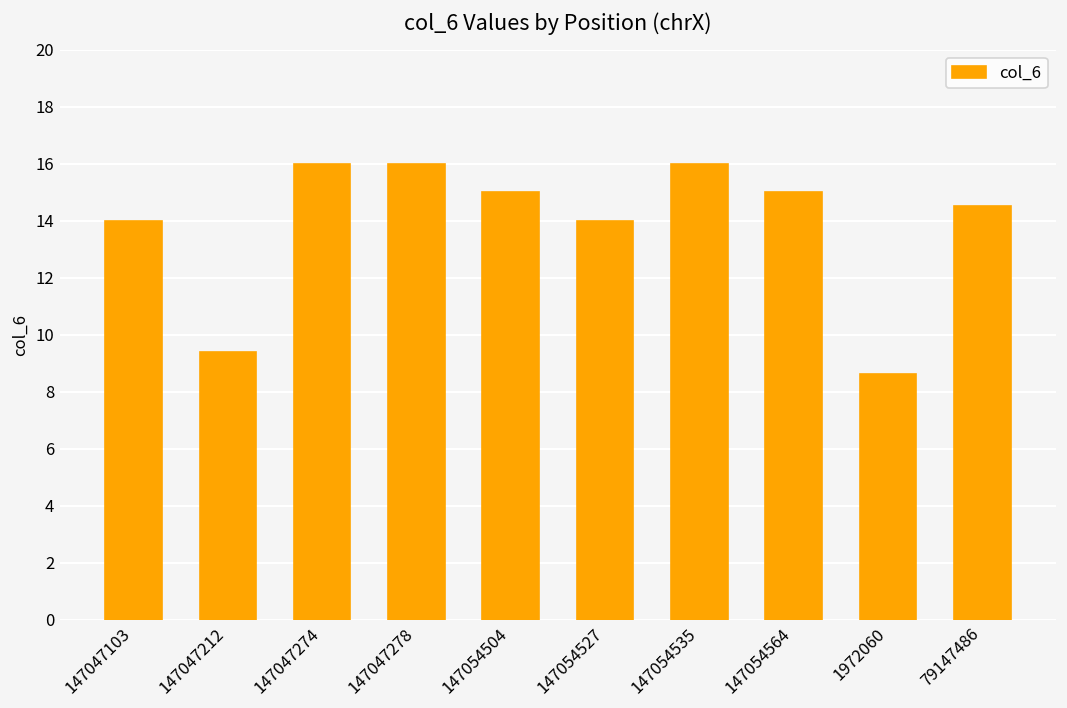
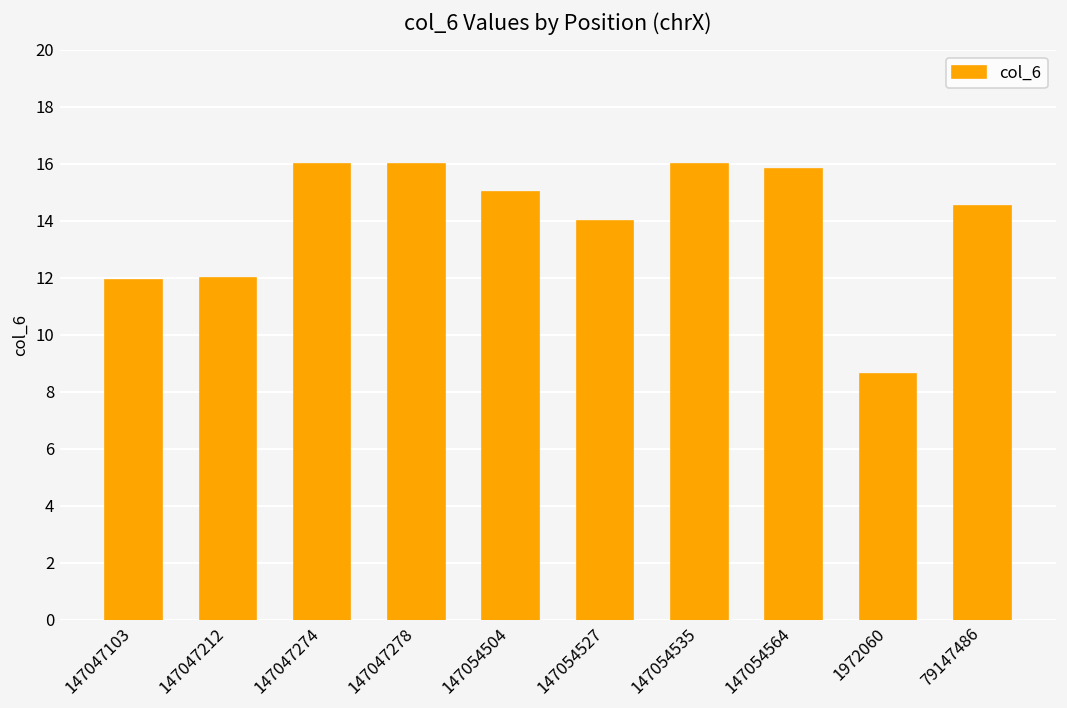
147047103: 14.0 -> 11.9
147047212: 9.4 -> 12.0
147054564: 15.0 -> 15.8
